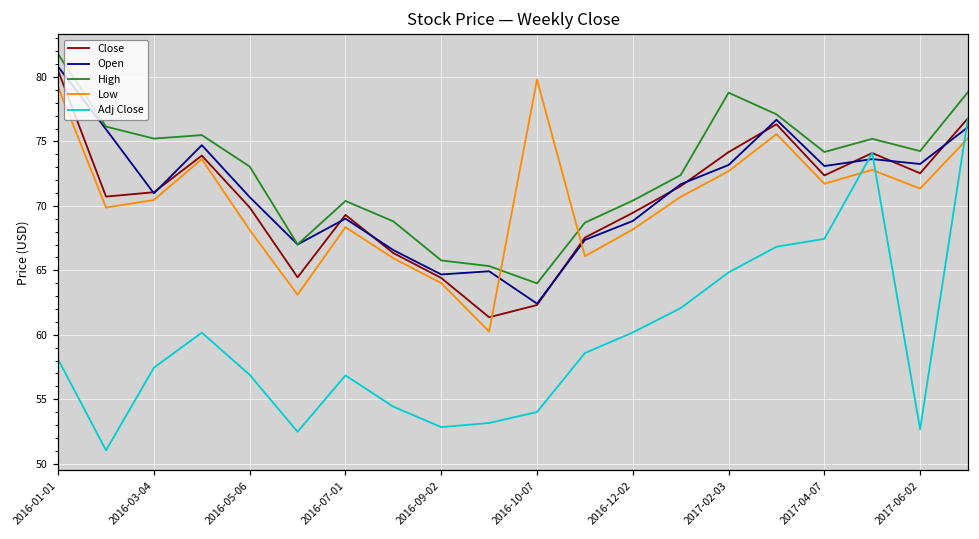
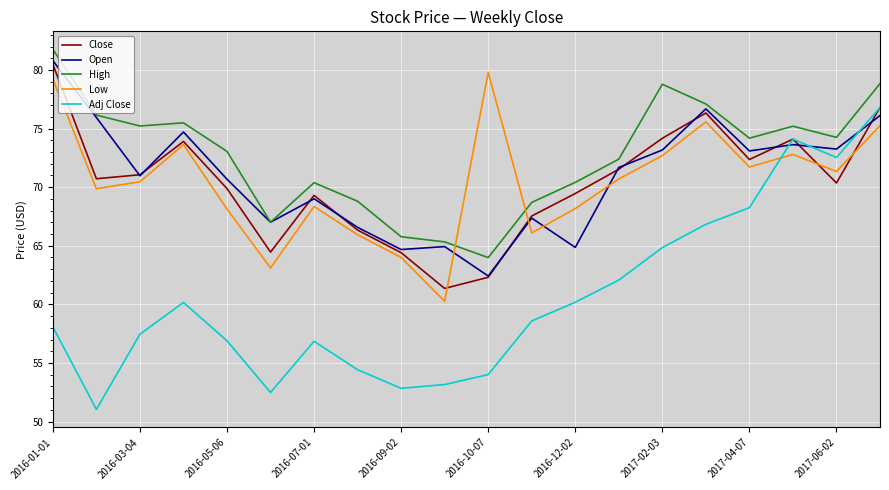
Open, 2016-12-02: 68.8 -> 64.9
Adj Close, 2017-04-07: 67.4 -> 68.3
Close, 2017-06-02: 72.5 -> 70.4
Adj Close, 2017-06-02: 52.7 -> 72.5
